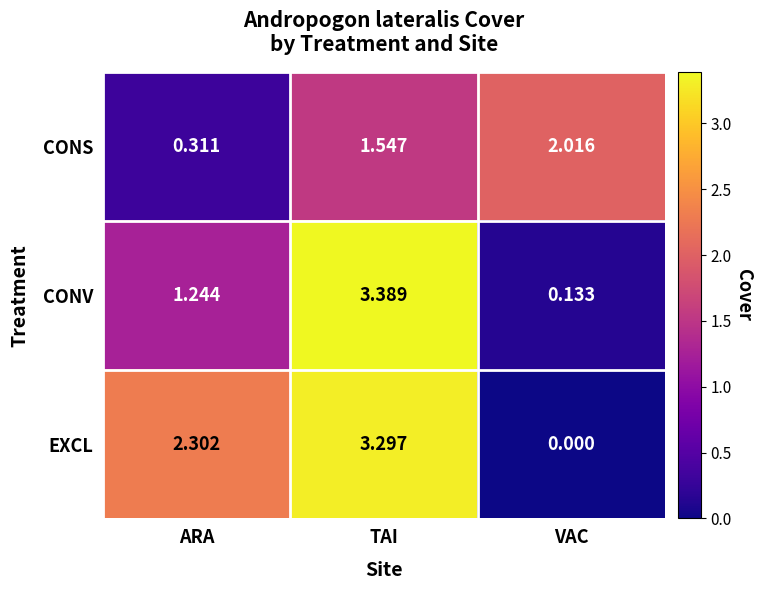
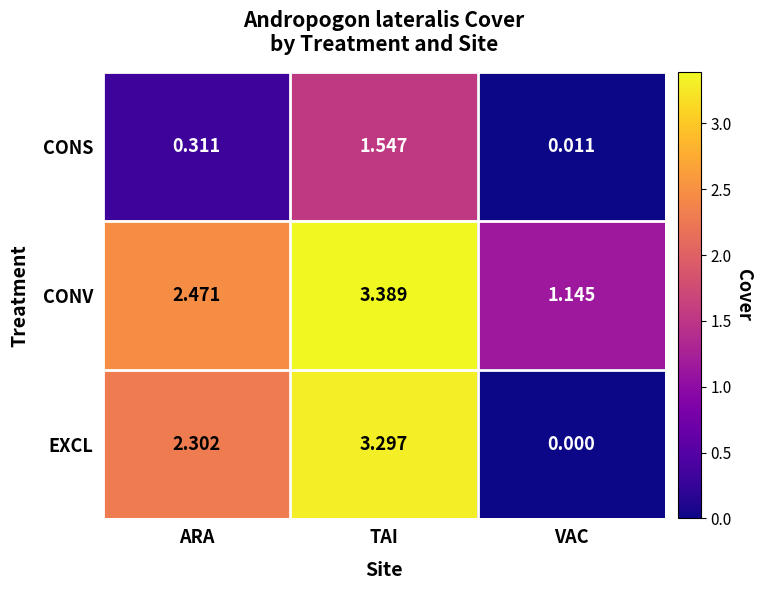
CONS, VAC: 2.016 -> 0.011
CONV, ARA: 1.244 -> 2.471
CONV, VAC: 0.133 -> 1.145
